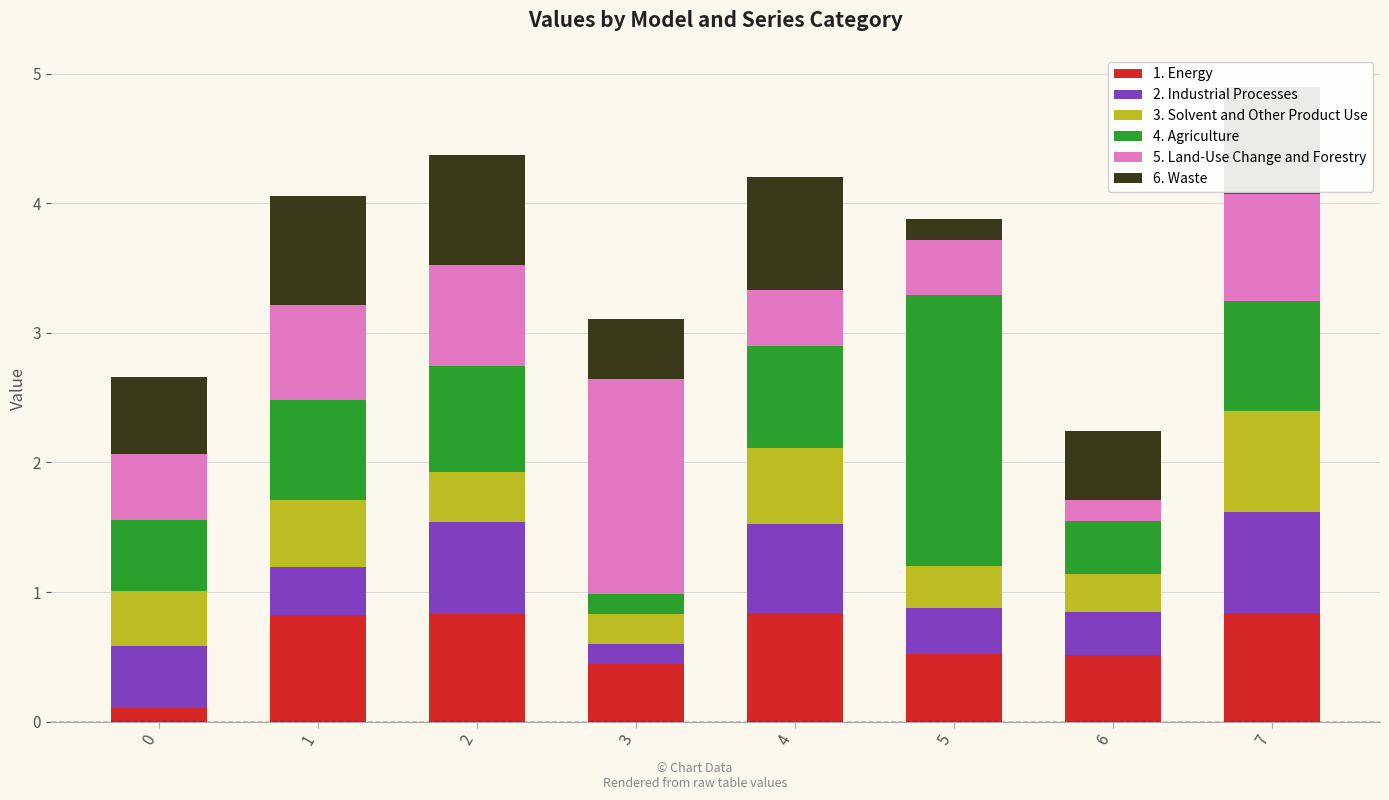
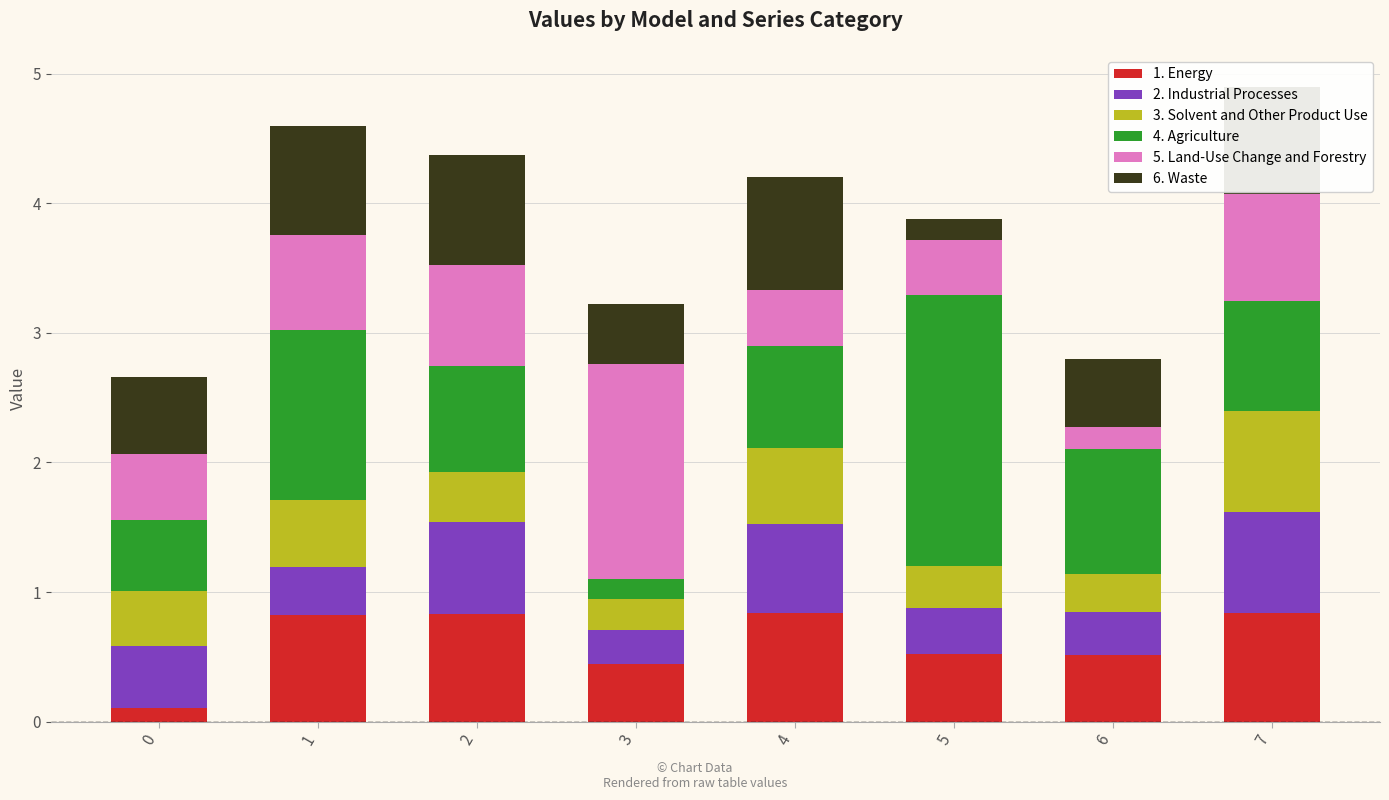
4. Agriculture, 1: 0.78 -> 1.32
2. Industrial Processes, 3: 0.15 -> 0.26
4. Agriculture, 6: 0.41 -> 0.96
